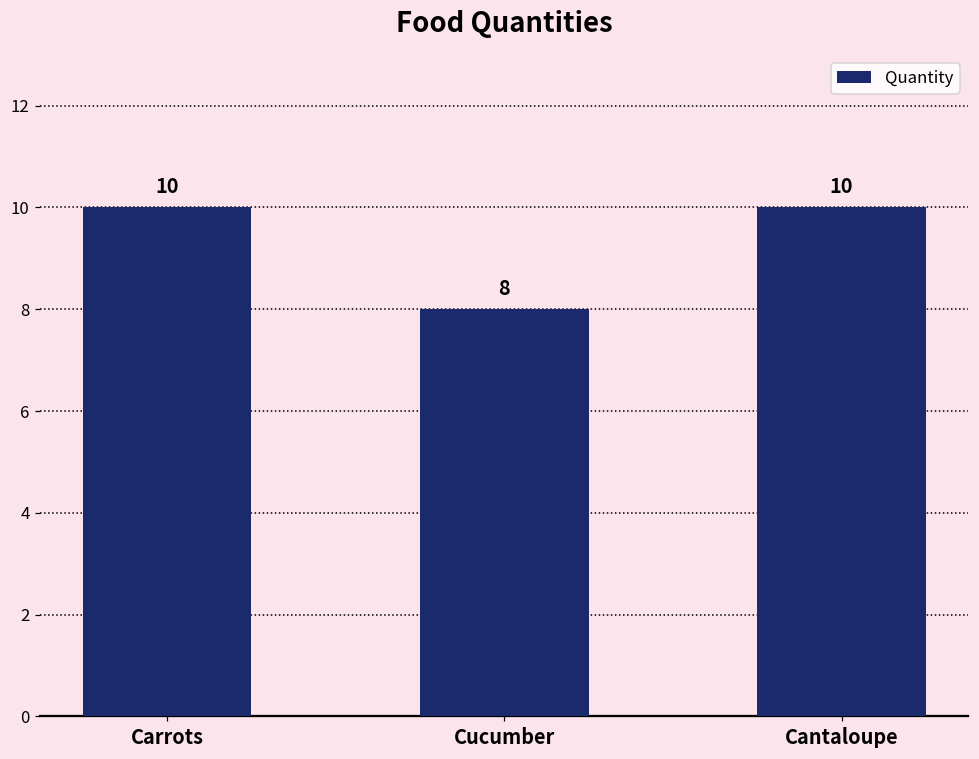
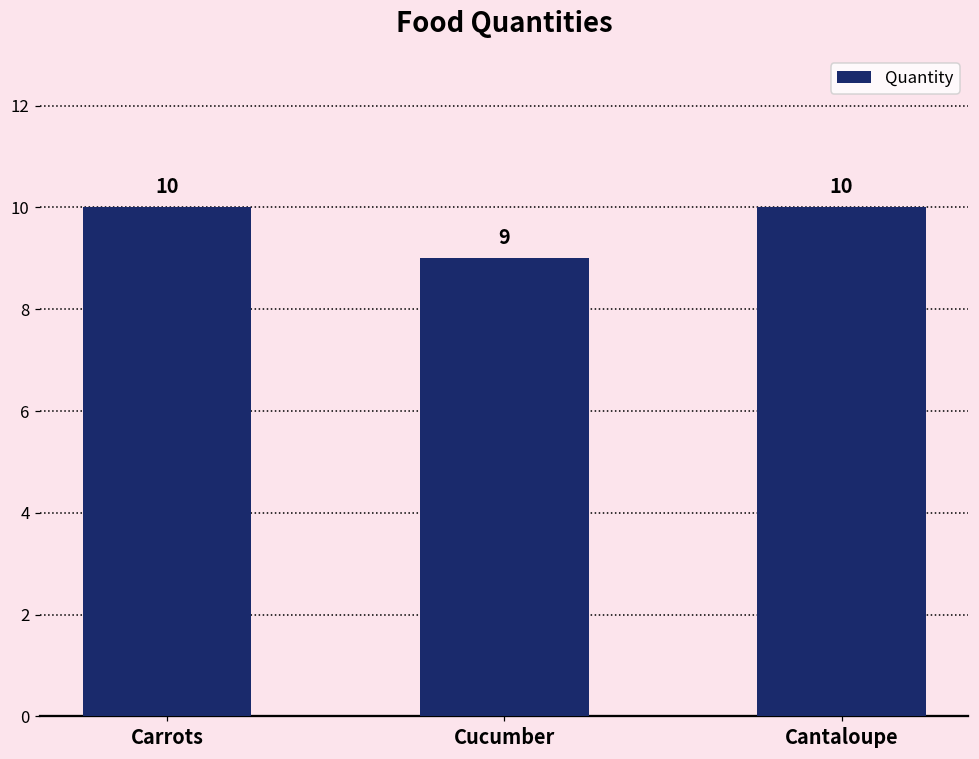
Cucumber: 8 -> 9
